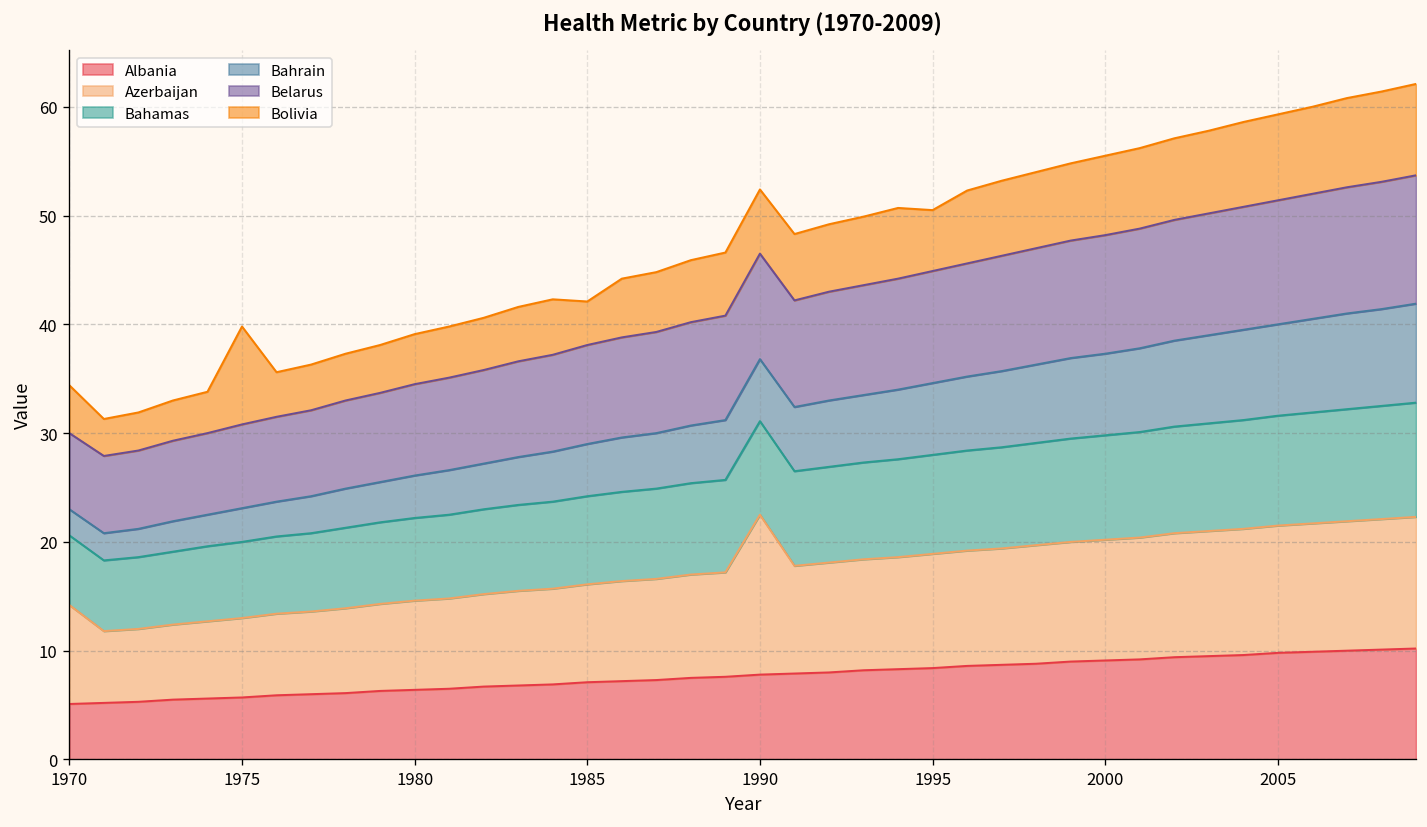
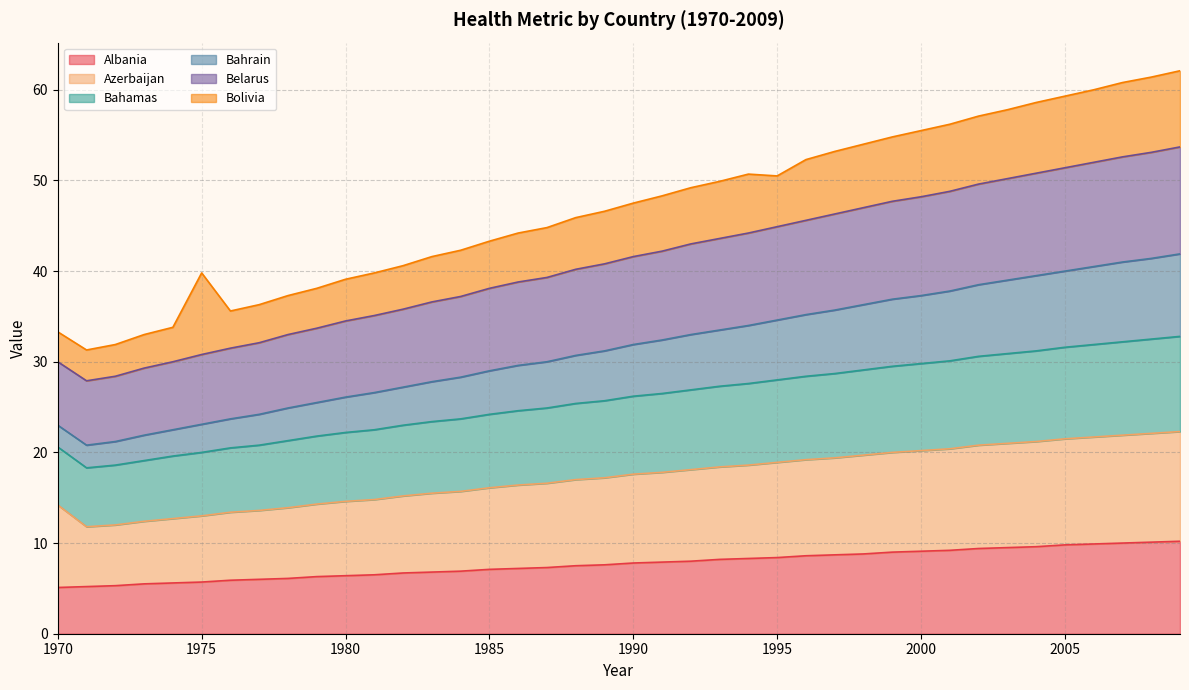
Bolivia, 1970: 4 -> 3
Bolivia, 1985: 4 -> 5
Azerbaijan, 1990: 15 -> 10
